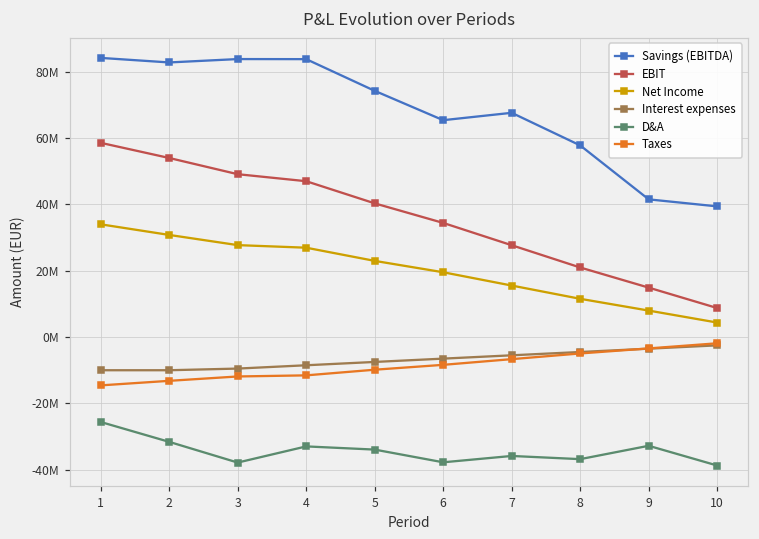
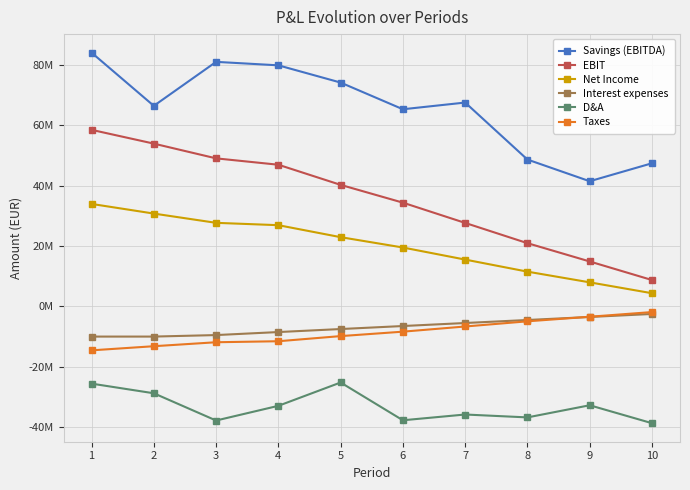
Savings (EBITDA), 2: 83000000 -> 67000000
D&A, 2: -32000000 -> -29000000
Savings (EBITDA), 3: 84000000 -> 81000000
Savings (EBITDA), 4: 84000000 -> 80000000
D&A, 5: -34000000 -> -25000000
Savings (EBITDA), 8: 58000000 -> 49000000
Savings (EBITDA), 10: 39000000 -> 47000000
